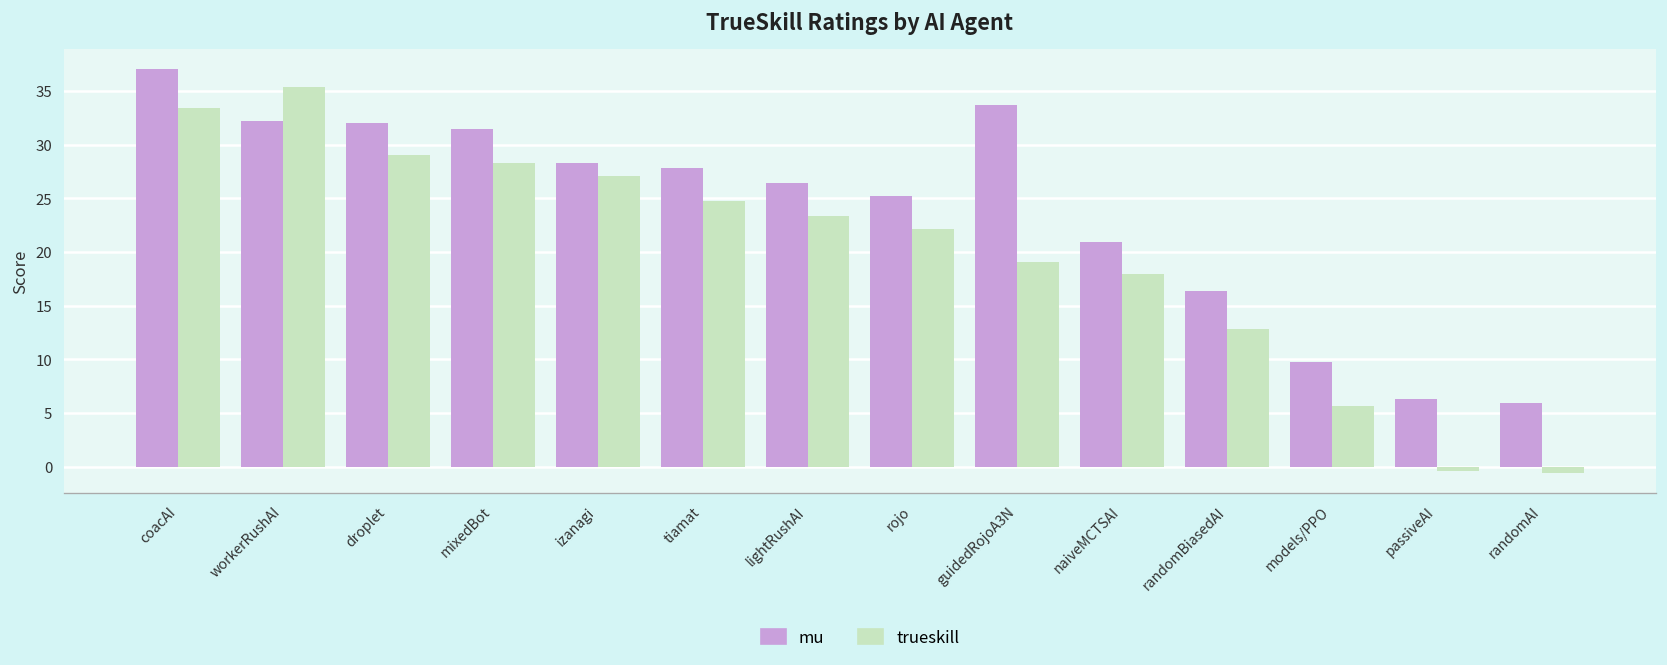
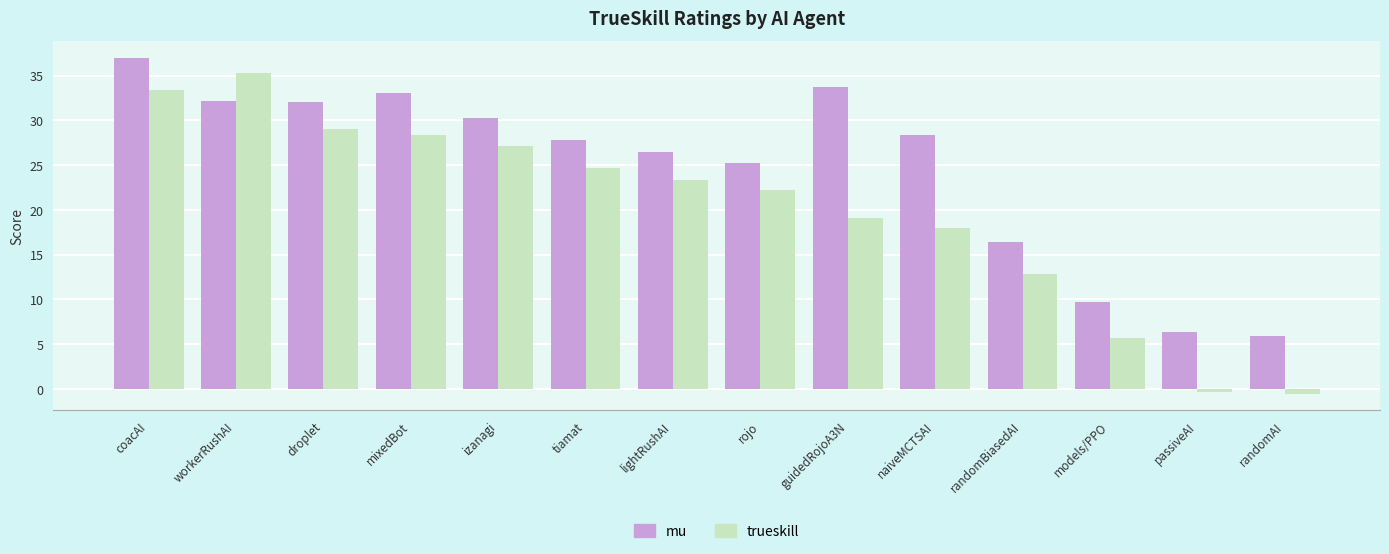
mu, mixedBot: 31 -> 33
mu, izanagi: 28 -> 30
mu, naiveMCTSAI: 21 -> 28
